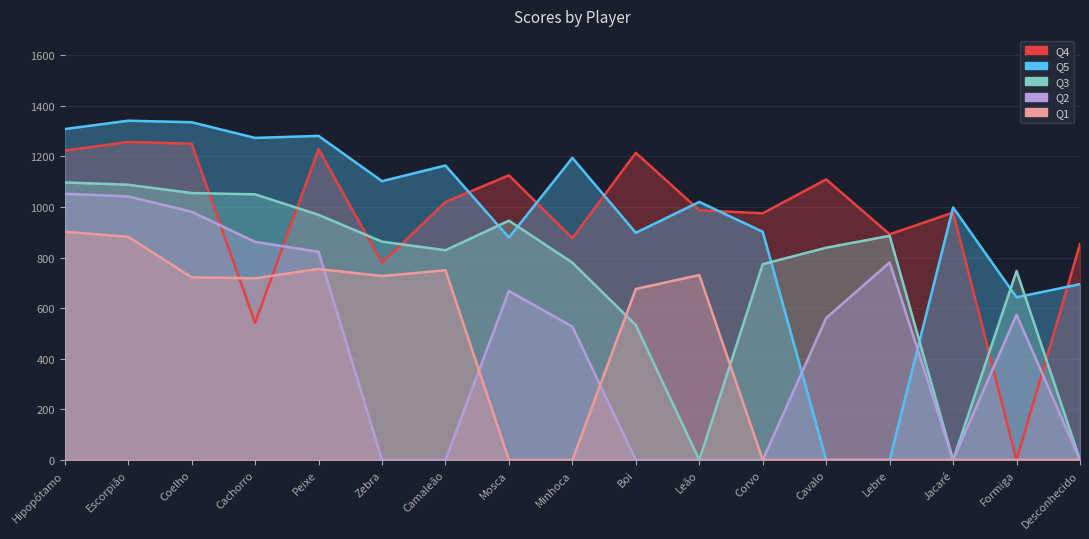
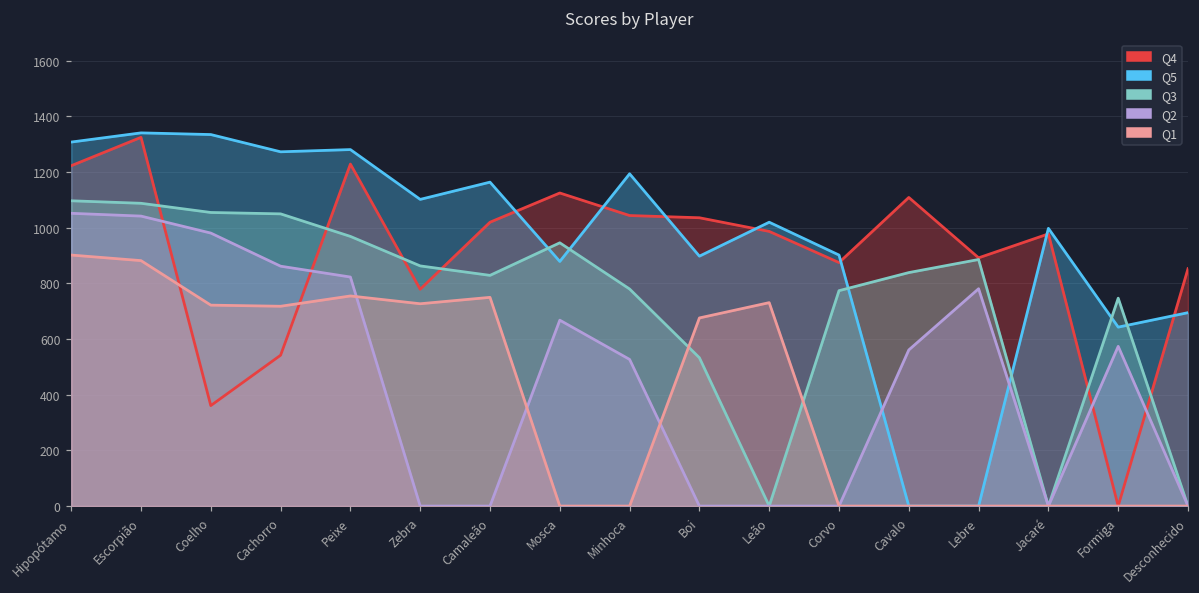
Q4, Escorpião: 1260 -> 1330
Q4, Coelho: 1250 -> 360
Q4, Minhoca: 880 -> 1040
Q4, Boi: 1210 -> 1040
Q4, Corvo: 980 -> 880
